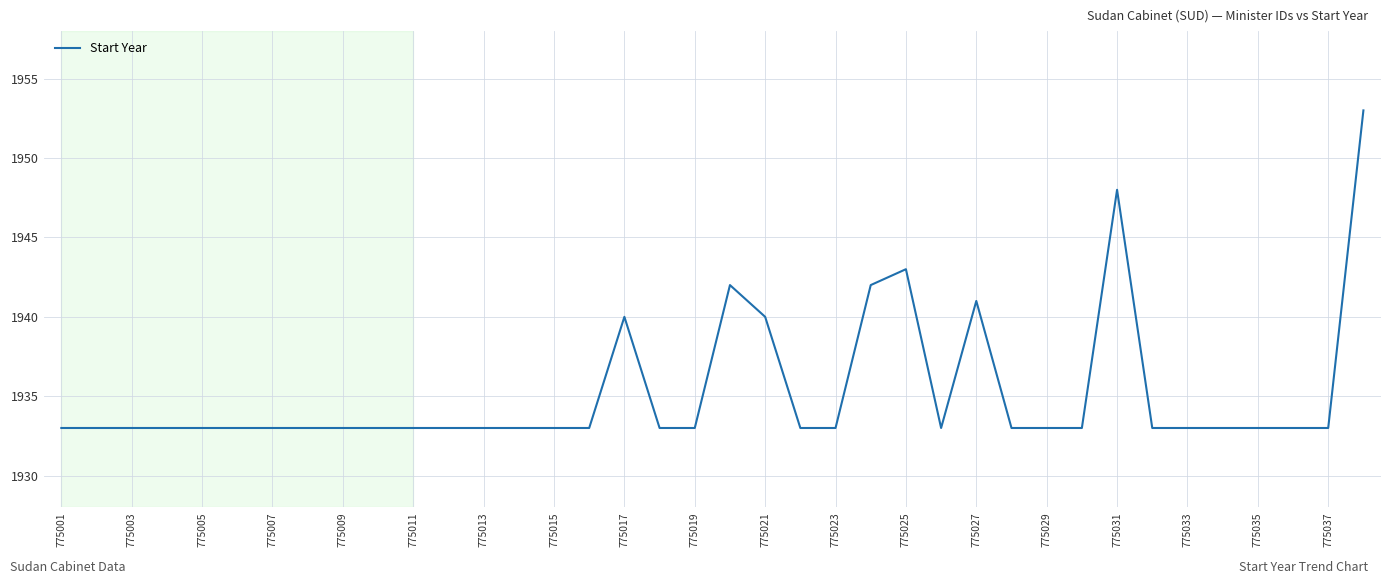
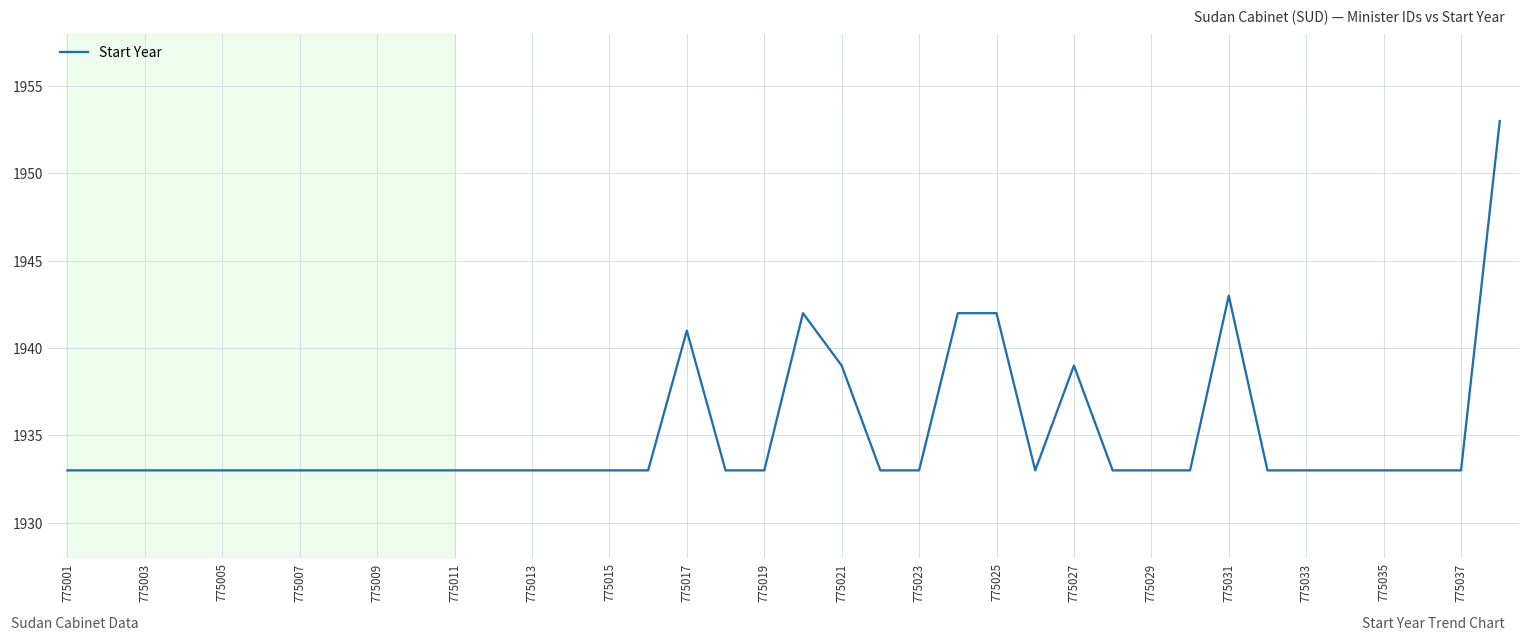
775017: 1940 -> 1941
775021: 1940 -> 1939
775025: 1943 -> 1942
775027: 1941 -> 1939
775031: 1948 -> 1943
